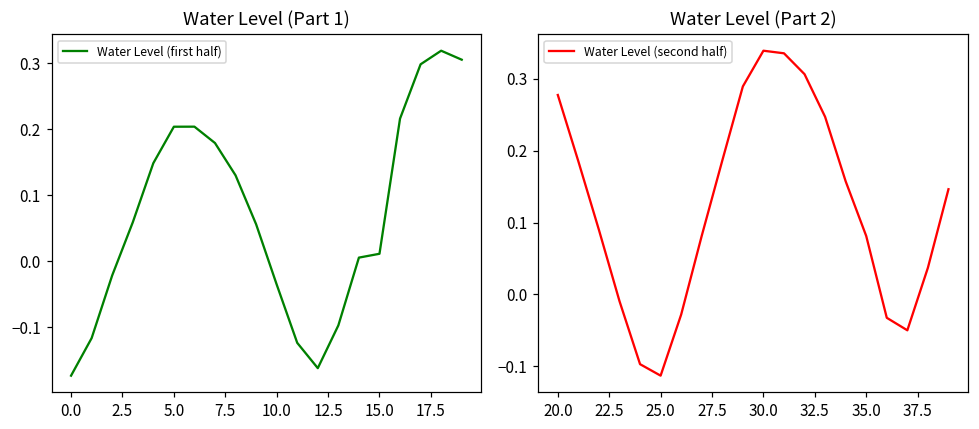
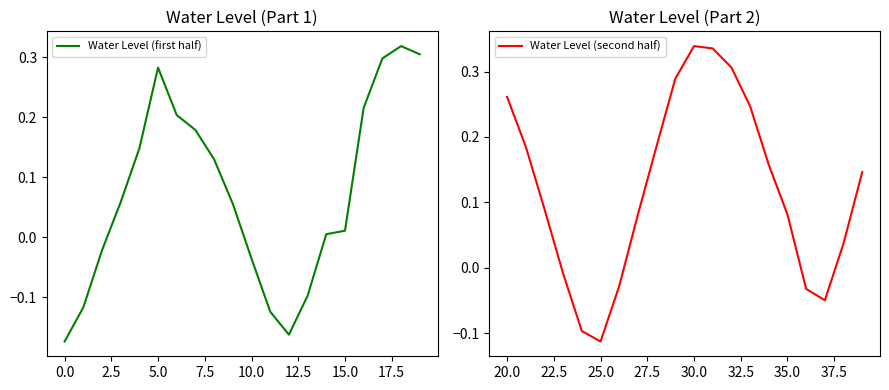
Water Level (Part 1), 5.0: 0.20 -> 0.28
Water Level (Part 2), 20.0: 0.28 -> 0.26
